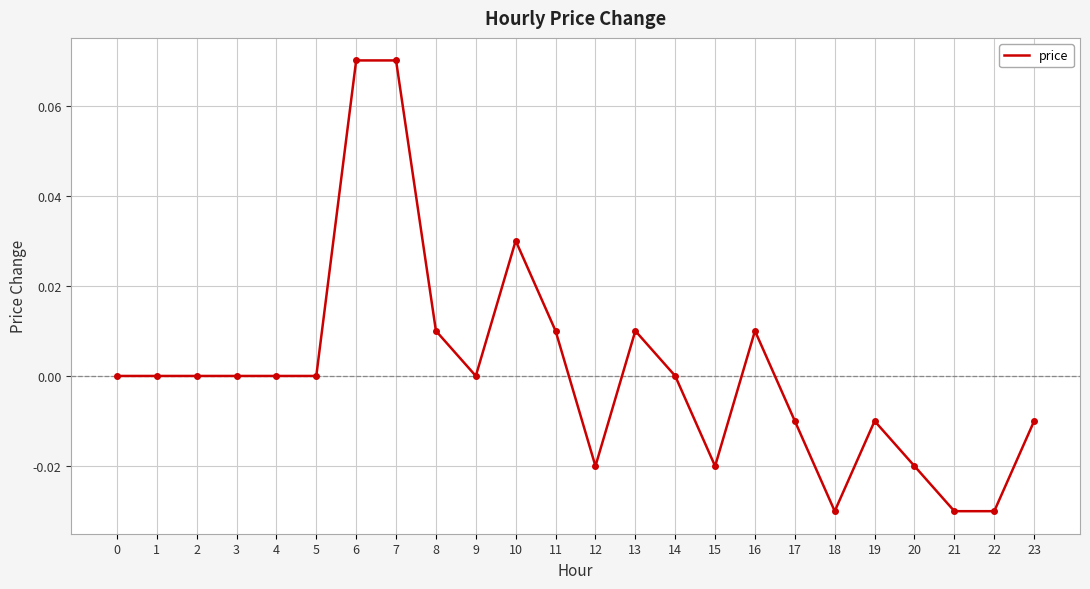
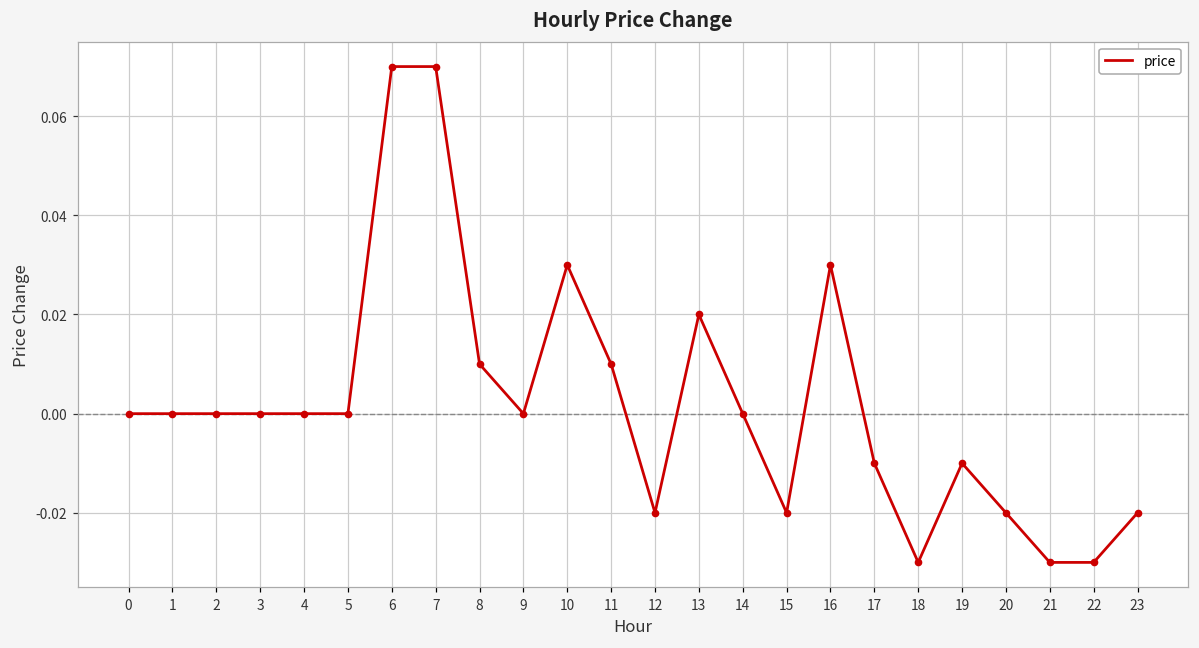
13: 0.01 -> 0.02
16: 0.01 -> 0.03
23: -0.01 -> -0.02
